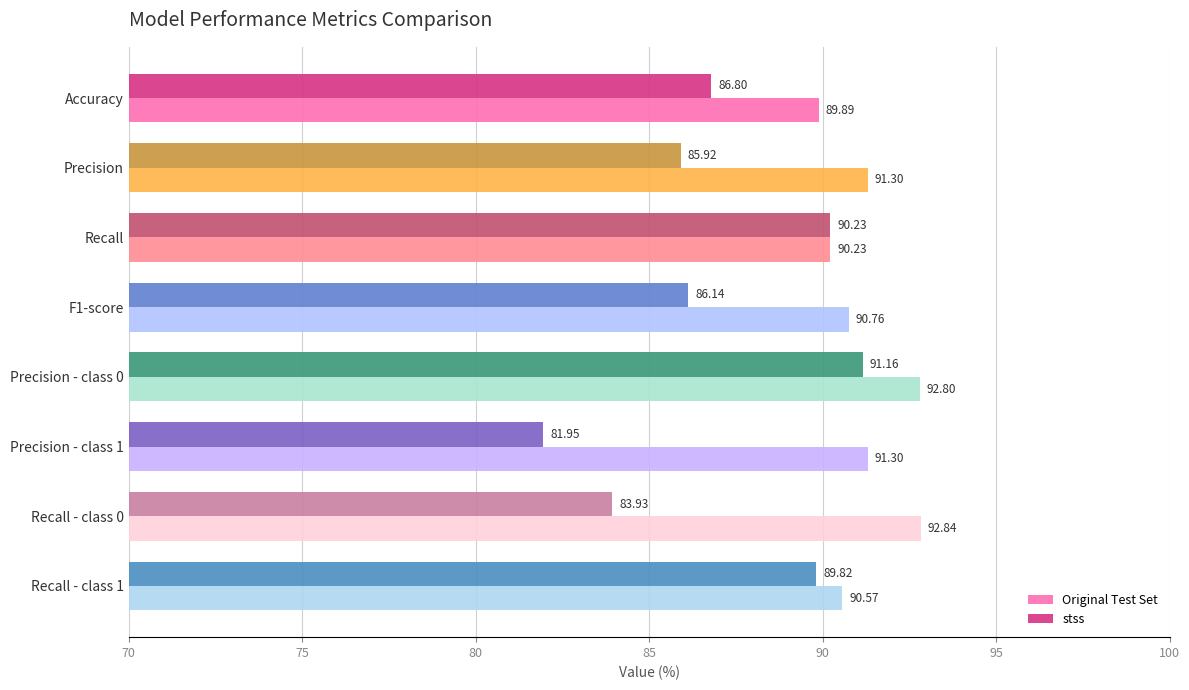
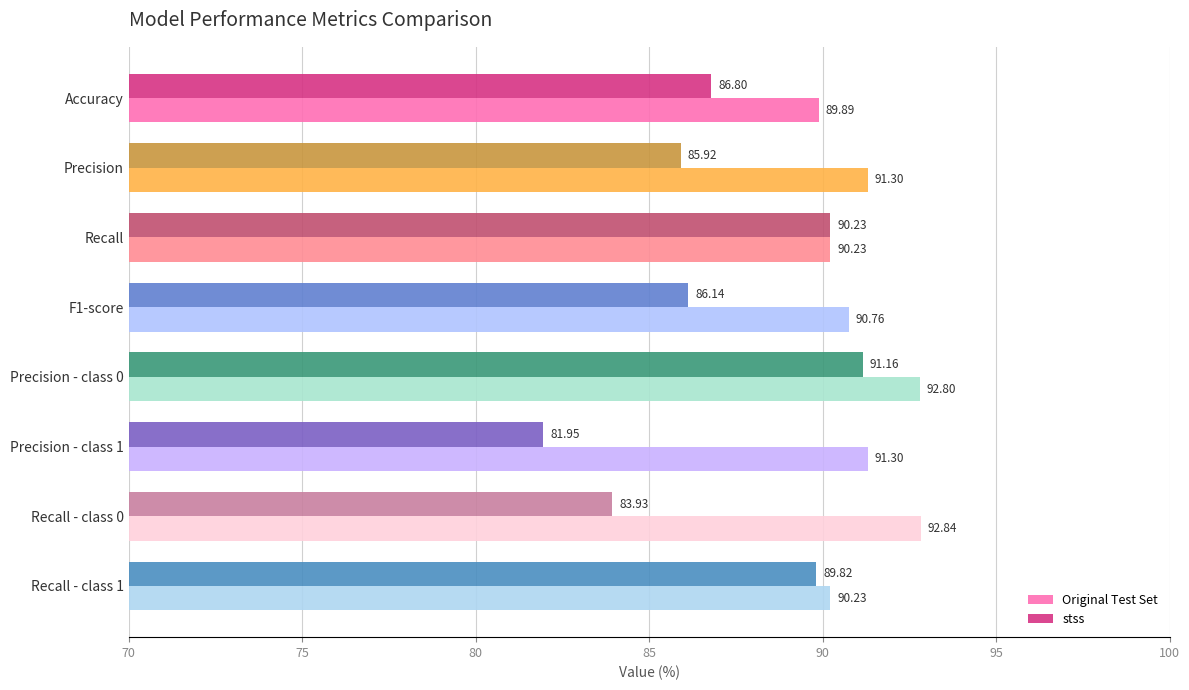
Original Test Set, Recall - class 1: 90.57 -> 90.23
